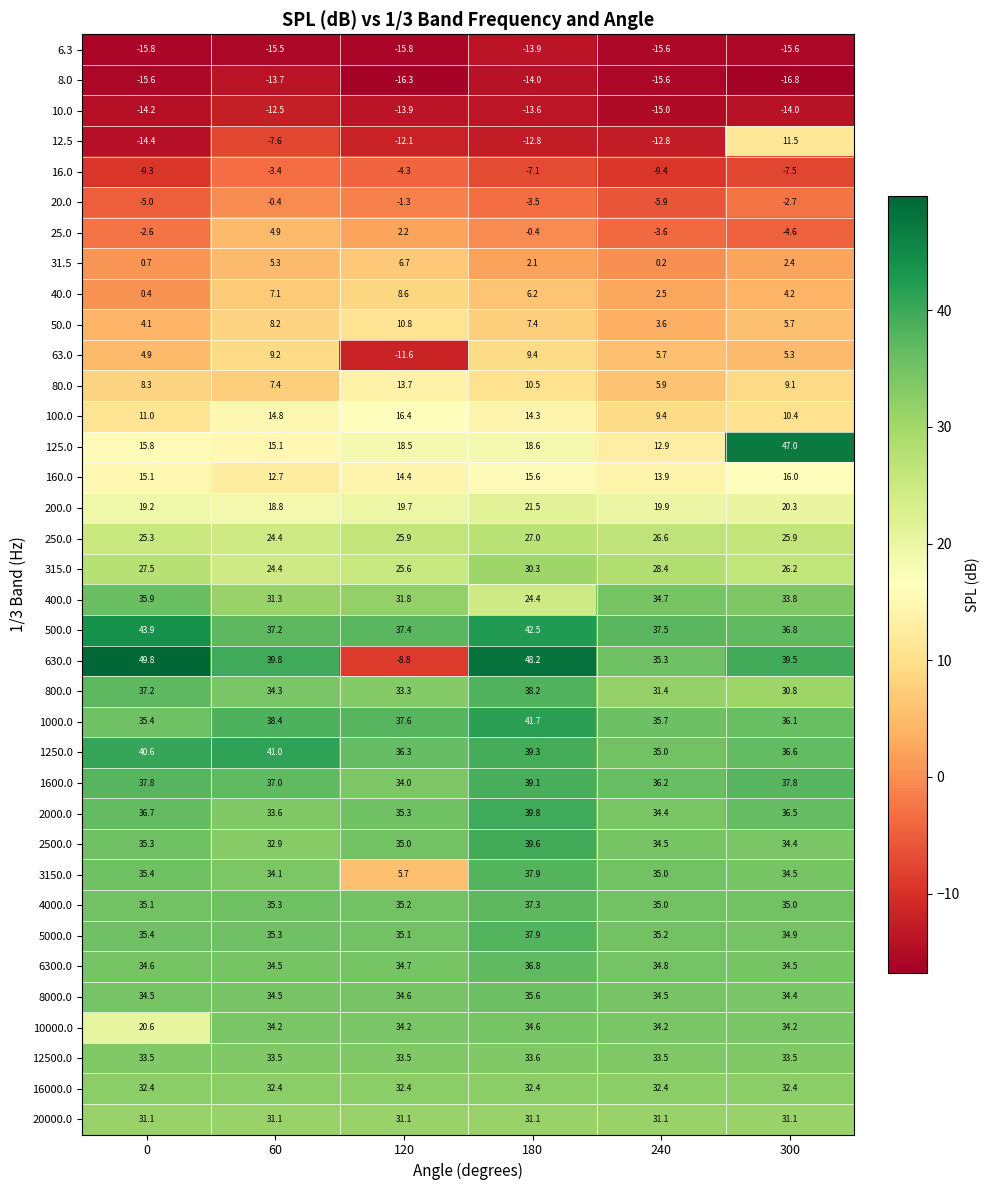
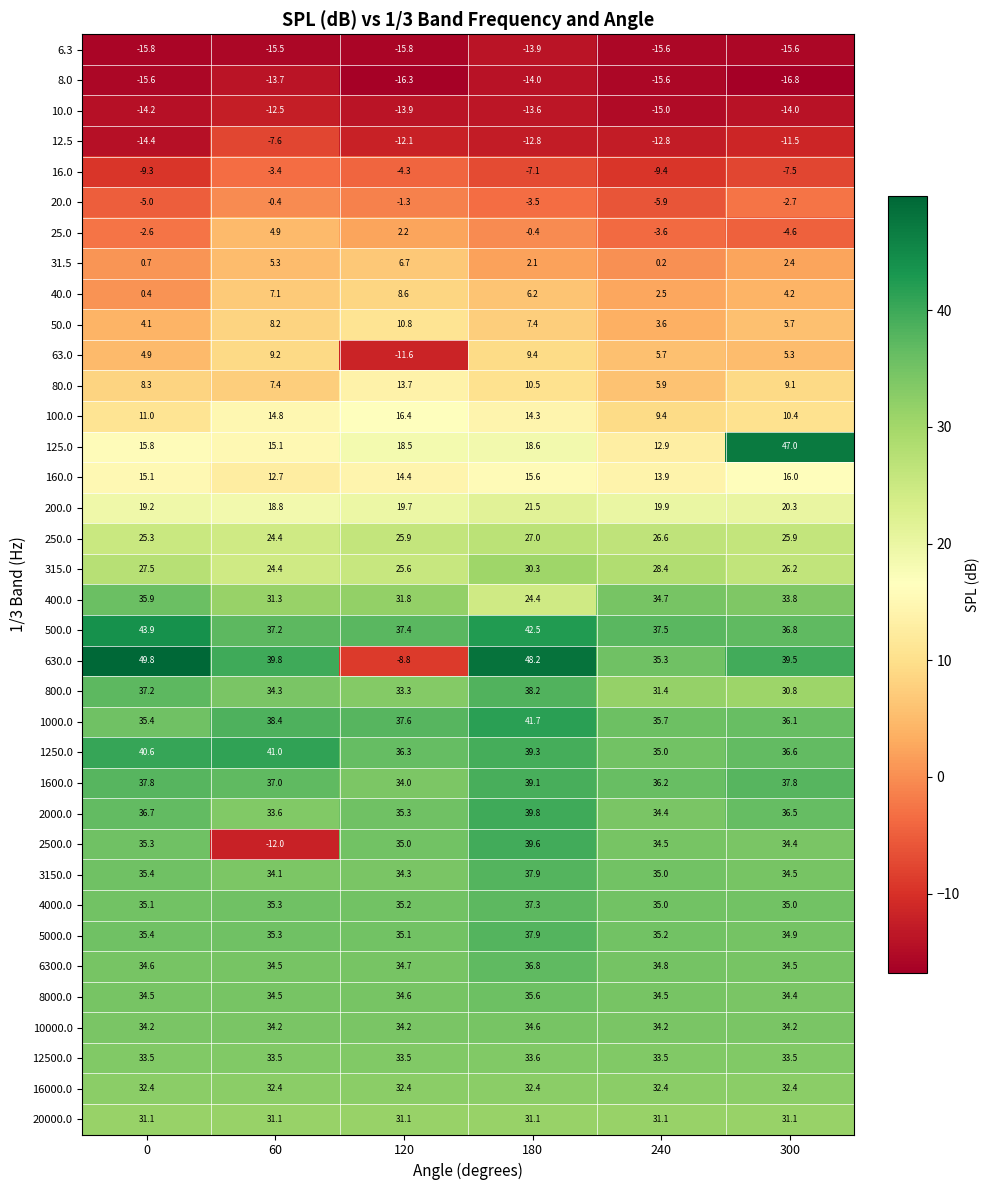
12.5, 300: 11.5 -> -11.5
2500.0, 60: 32.9 -> -12.0
3150.0, 120: 5.7 -> 34.3
10000.0, 0: 20.6 -> 34.2
